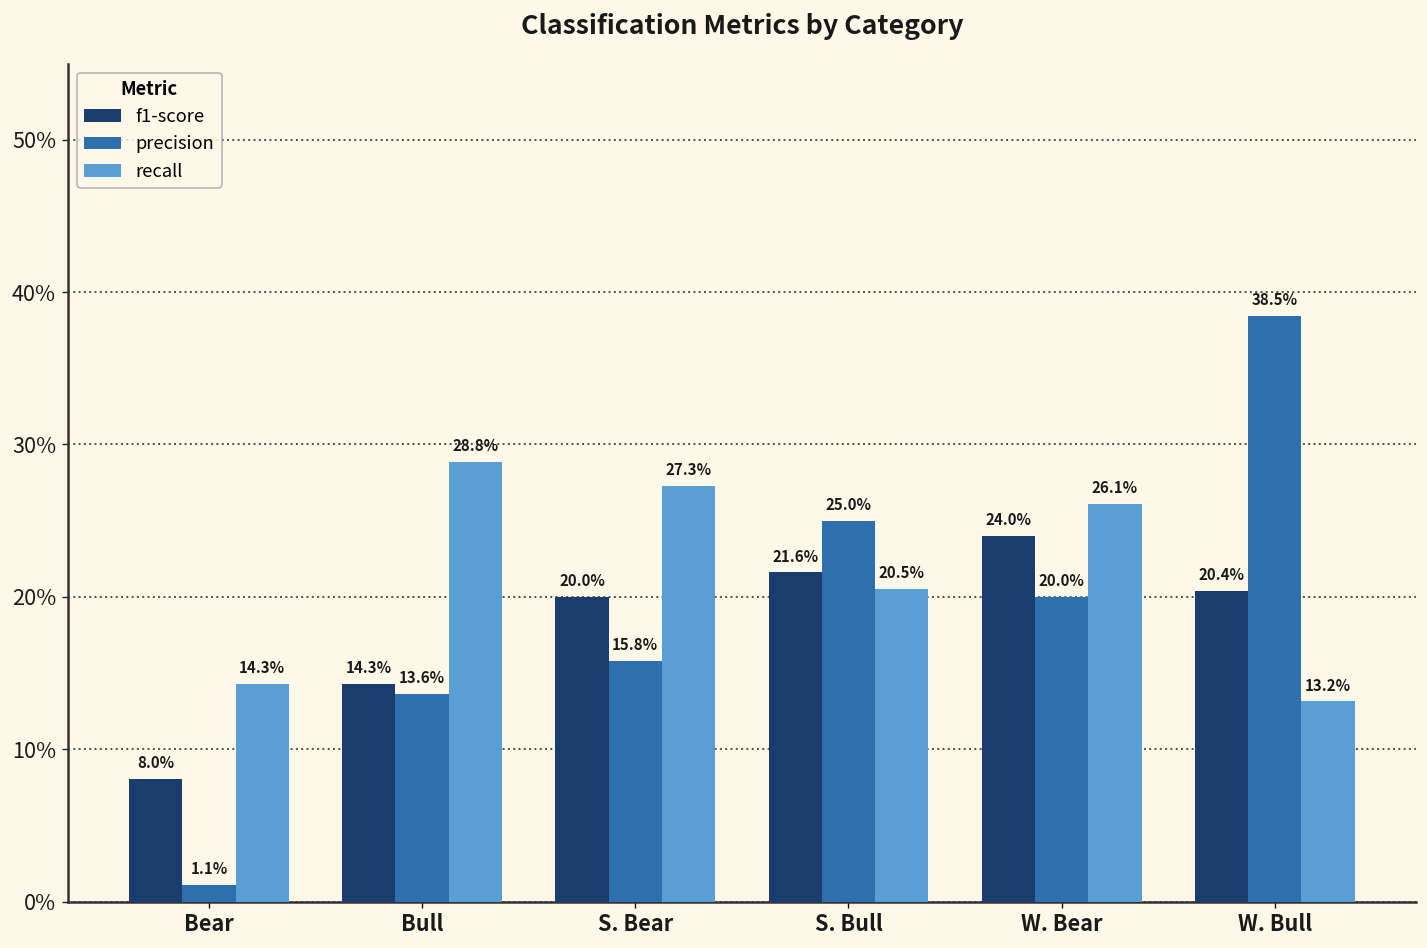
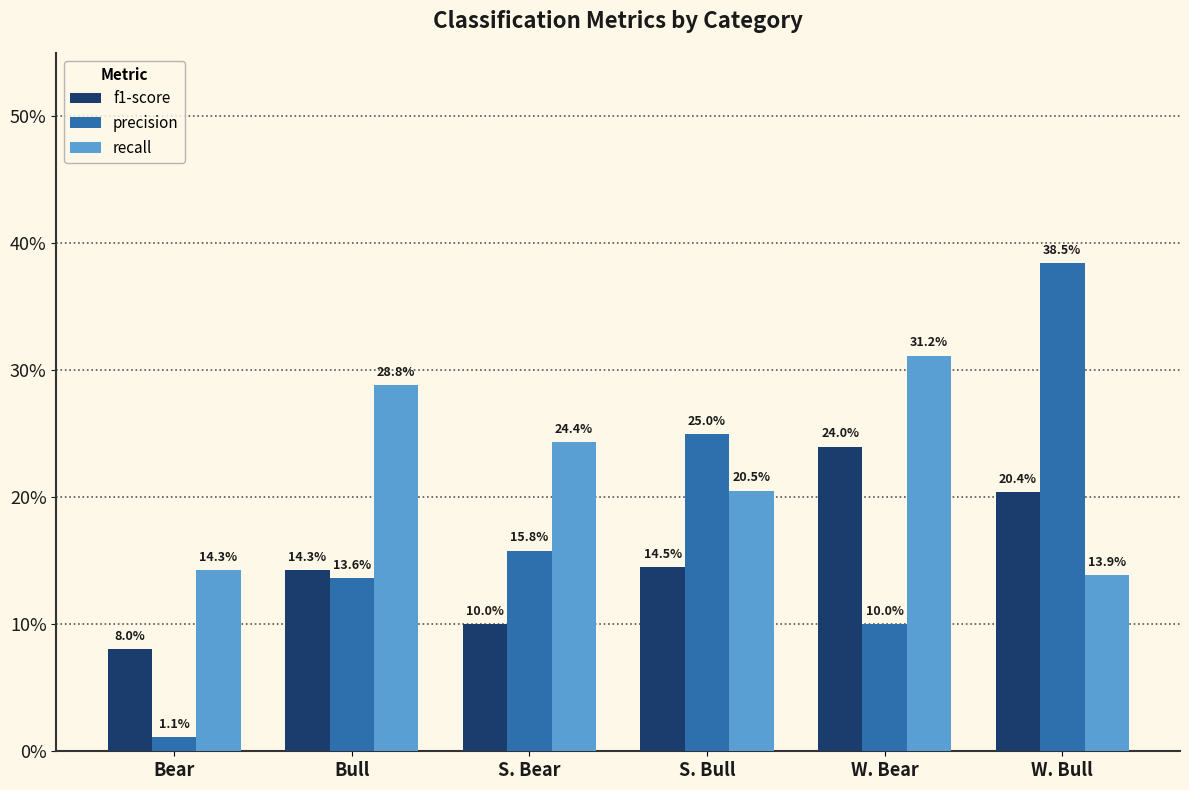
f1-score, S. Bear: 20.0% -> 10.0%
recall, S. Bear: 27.3% -> 24.4%
f1-score, S. Bull: 21.6% -> 14.5%
precision, W. Bear: 20.0% -> 10.0%
recall, W. Bear: 26.1% -> 31.2%
recall, W. Bull: 13.2% -> 13.9%
